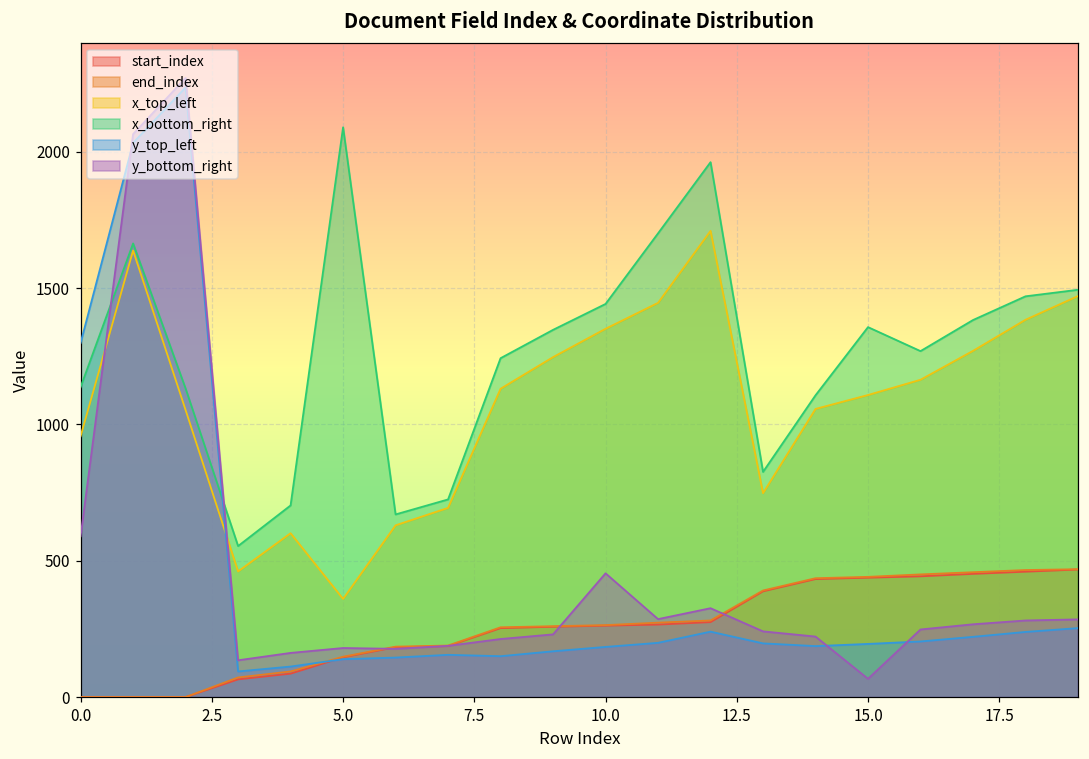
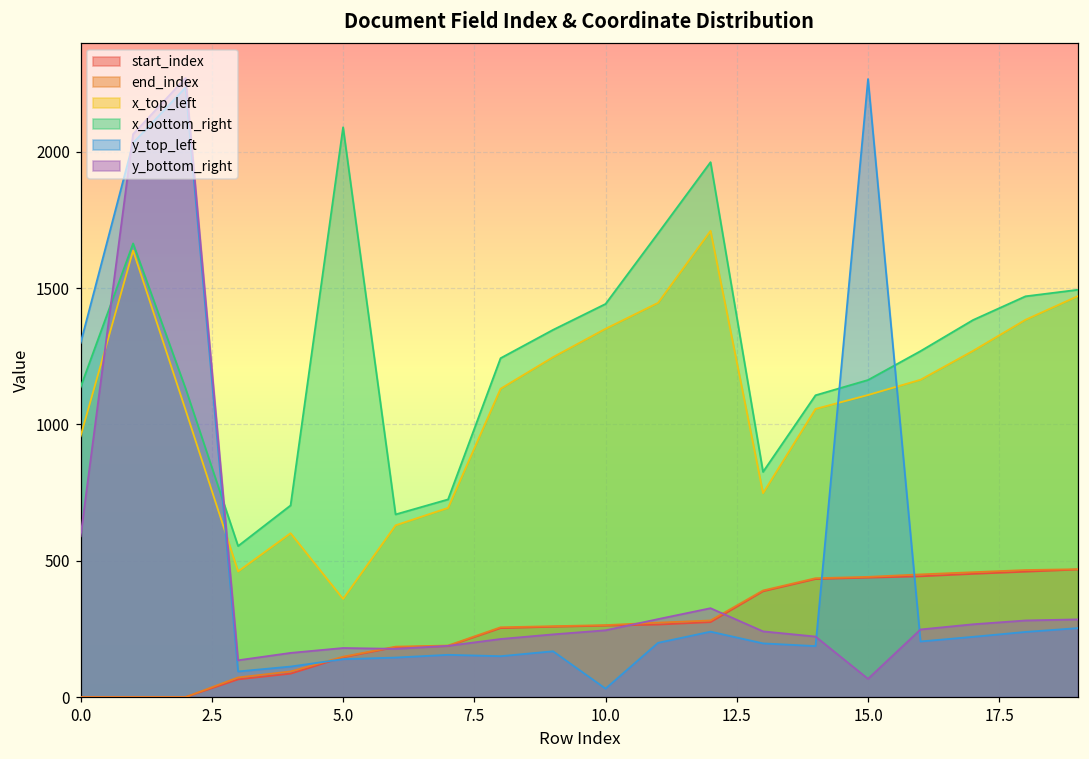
y_top_left, 10.0: 180 -> 30
y_bottom_right, 10.0: 450 -> 250
x_bottom_right, 15.0: 1360 -> 1160
y_top_left, 15.0: 200 -> 2270
